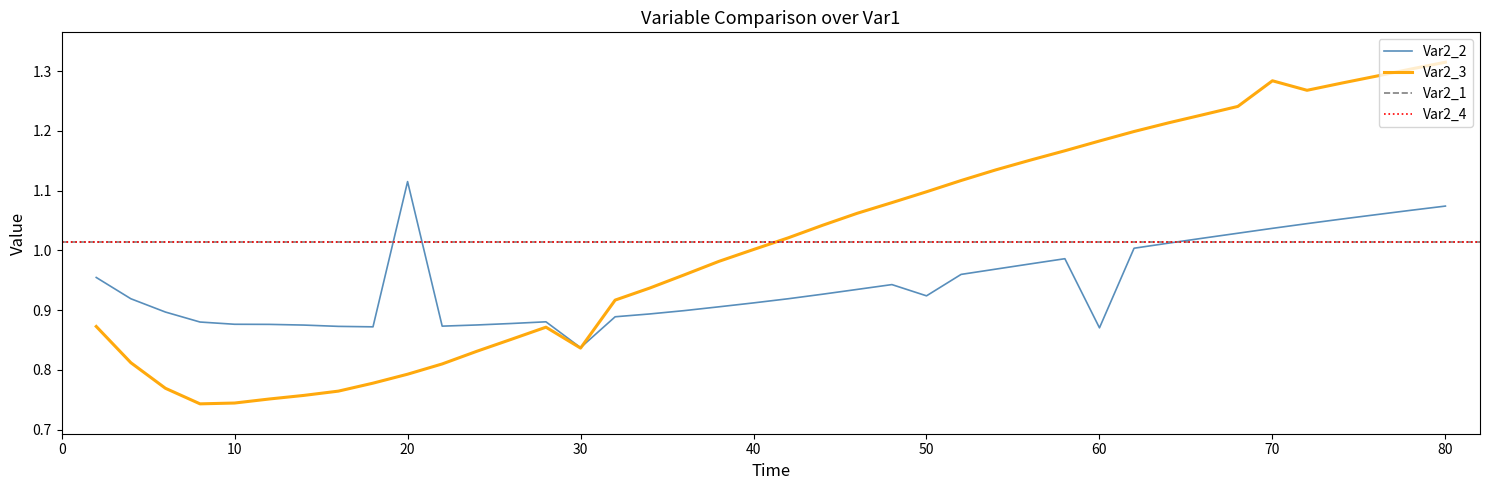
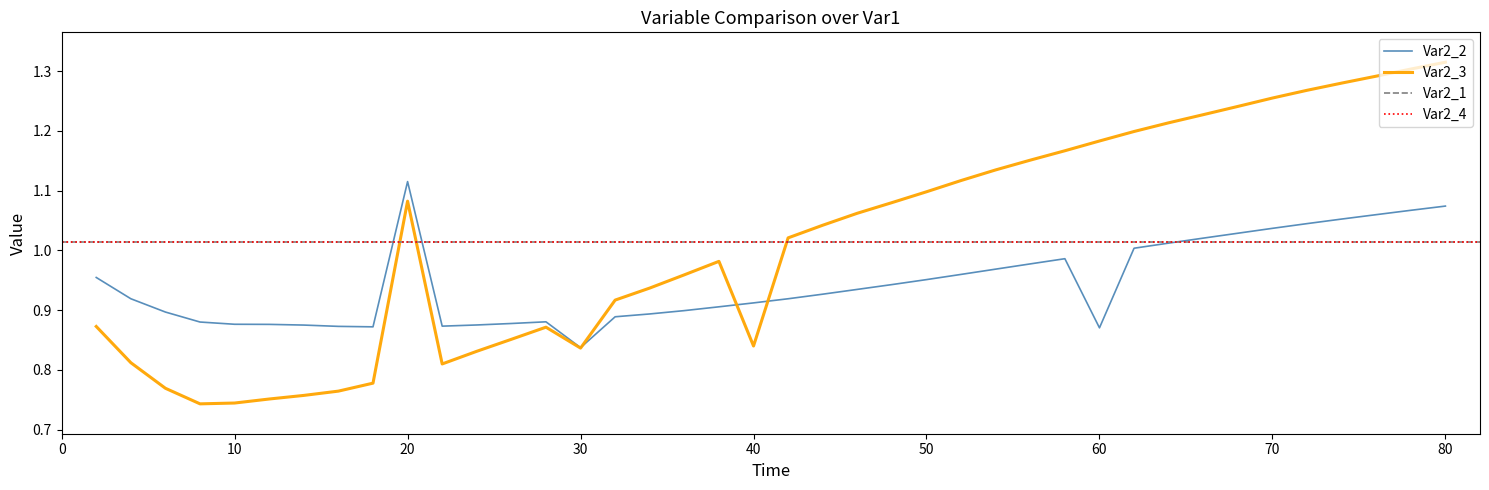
Var2_3, 20: 0.79 -> 1.08
Var2_3, 40: 1.00 -> 0.84
Var2_2, 50: 0.92 -> 0.95
Var2_3, 70: 1.28 -> 1.25
